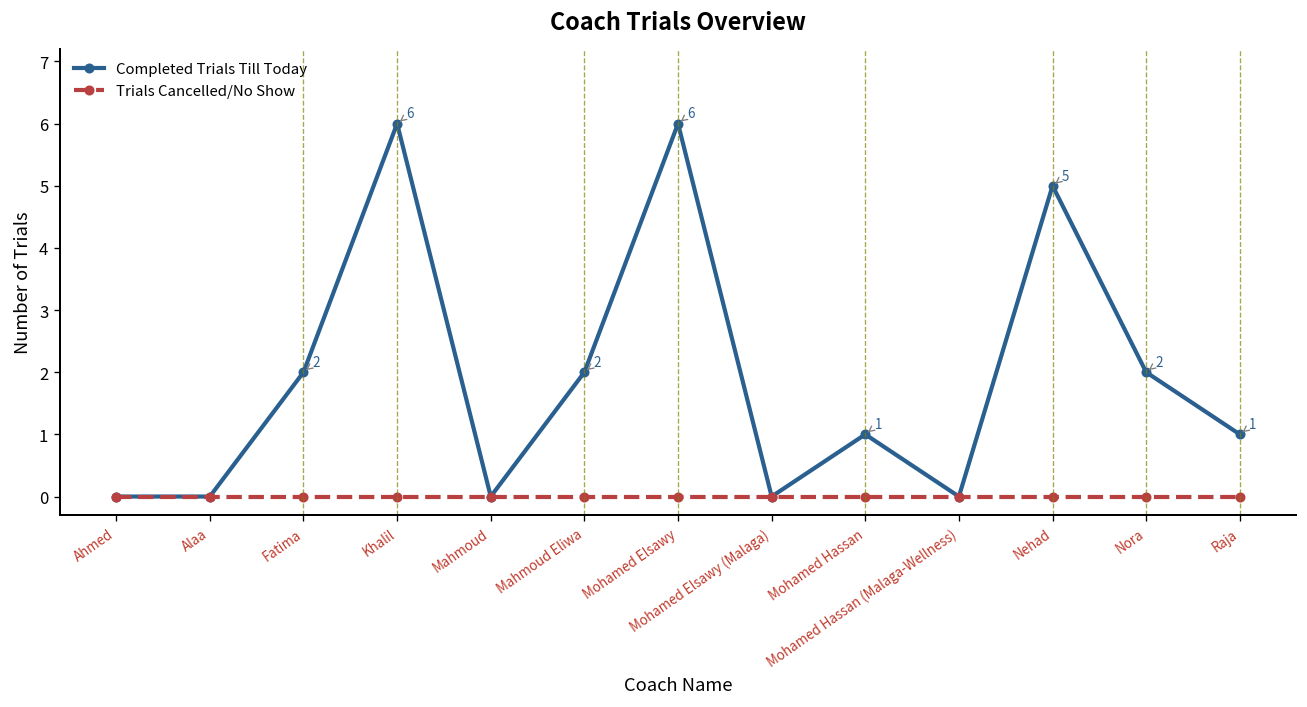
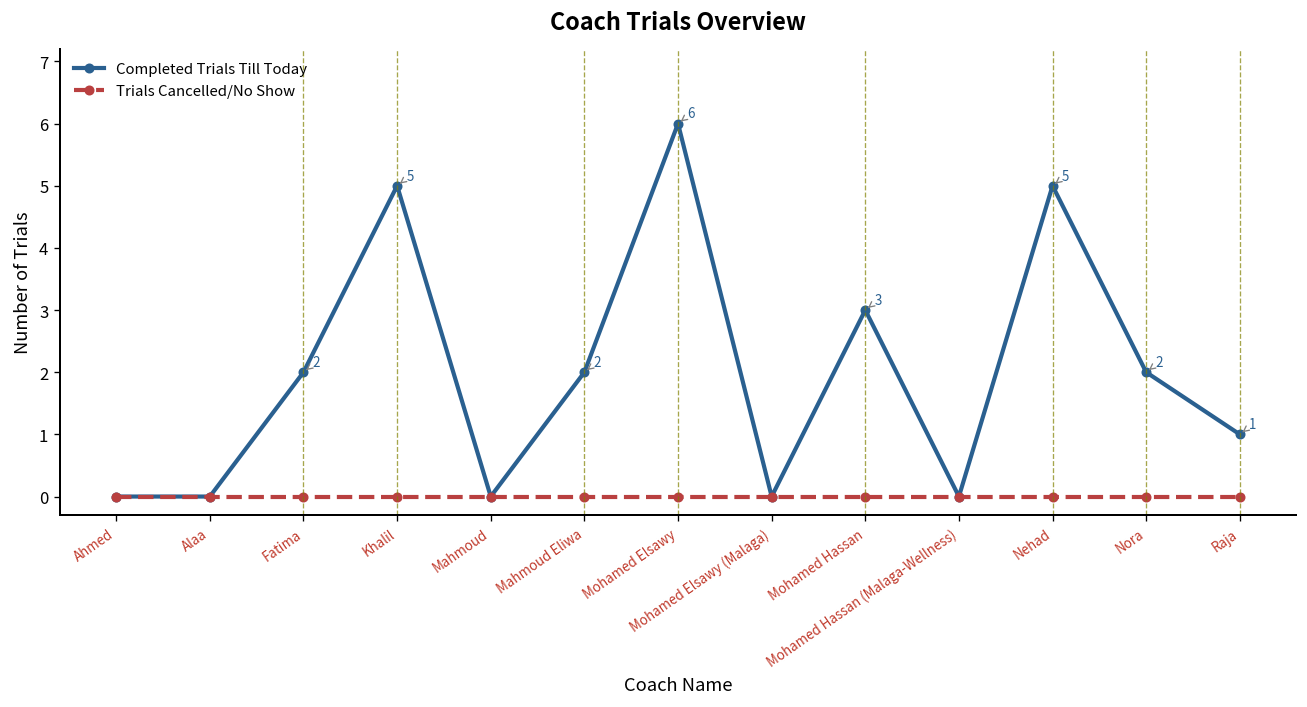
Completed Trials Till Today, Khalil: 6 -> 5
Completed Trials Till Today, Mohamed Hassan: 1 -> 3
